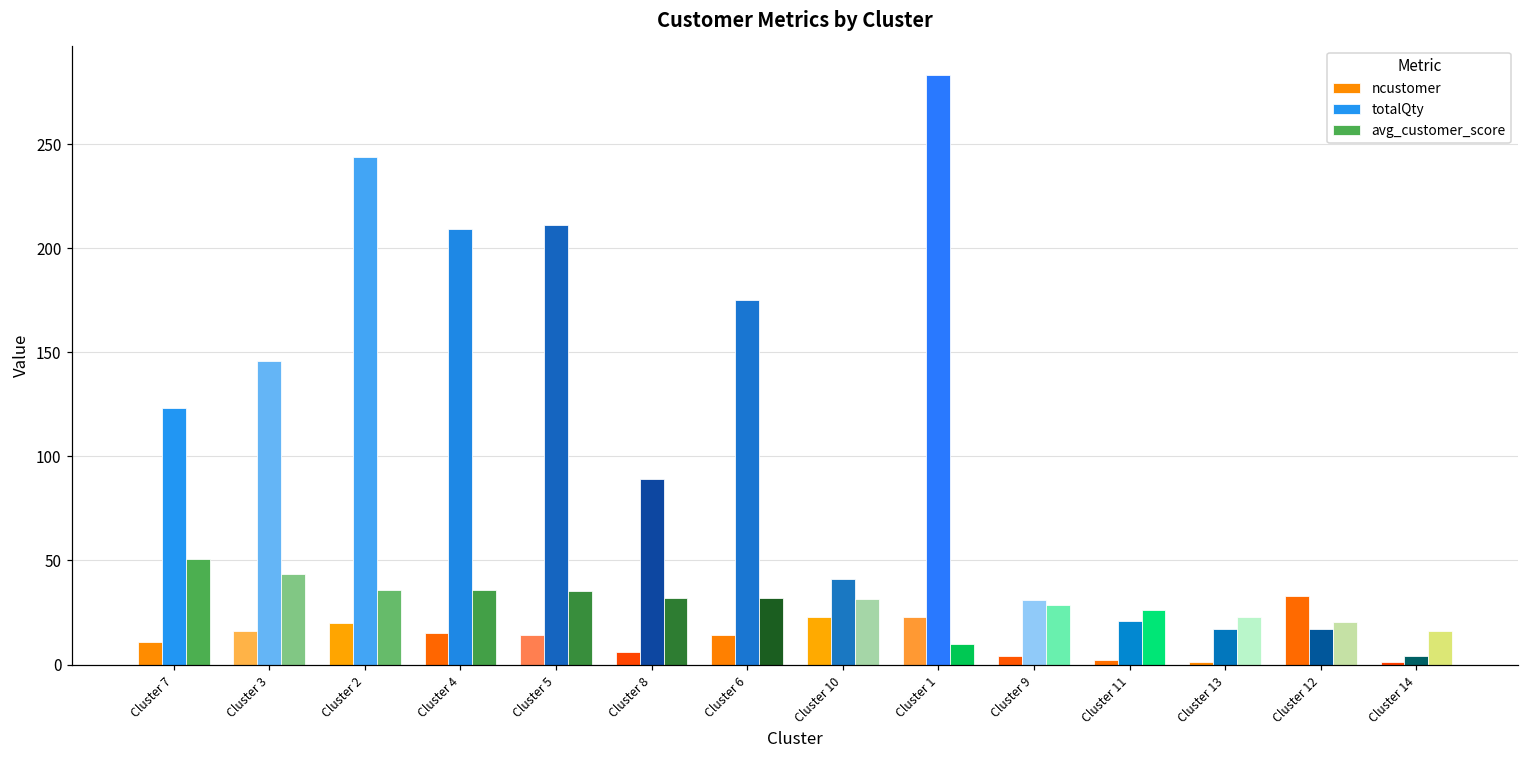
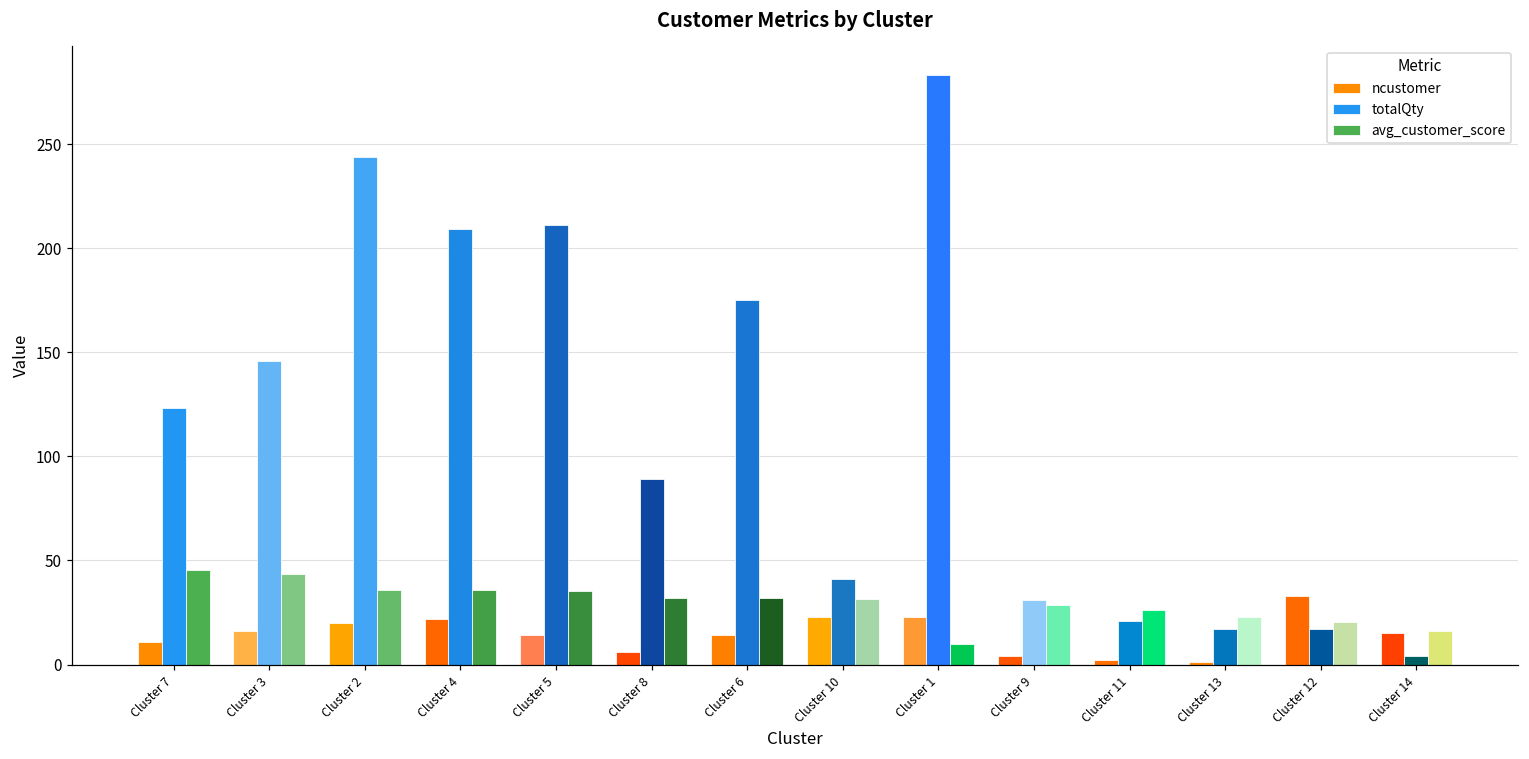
avg_customer_score, Cluster 7: 51 -> 45
ncustomer, Cluster 4: 15 -> 22
ncustomer, Cluster 14: 1 -> 15
